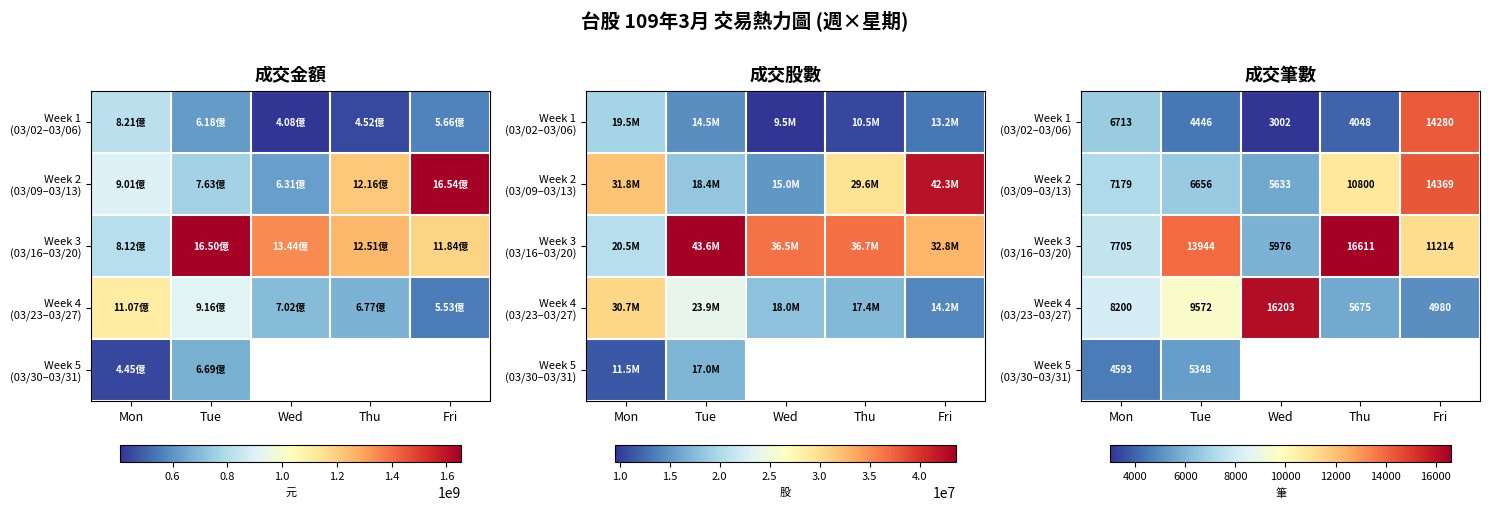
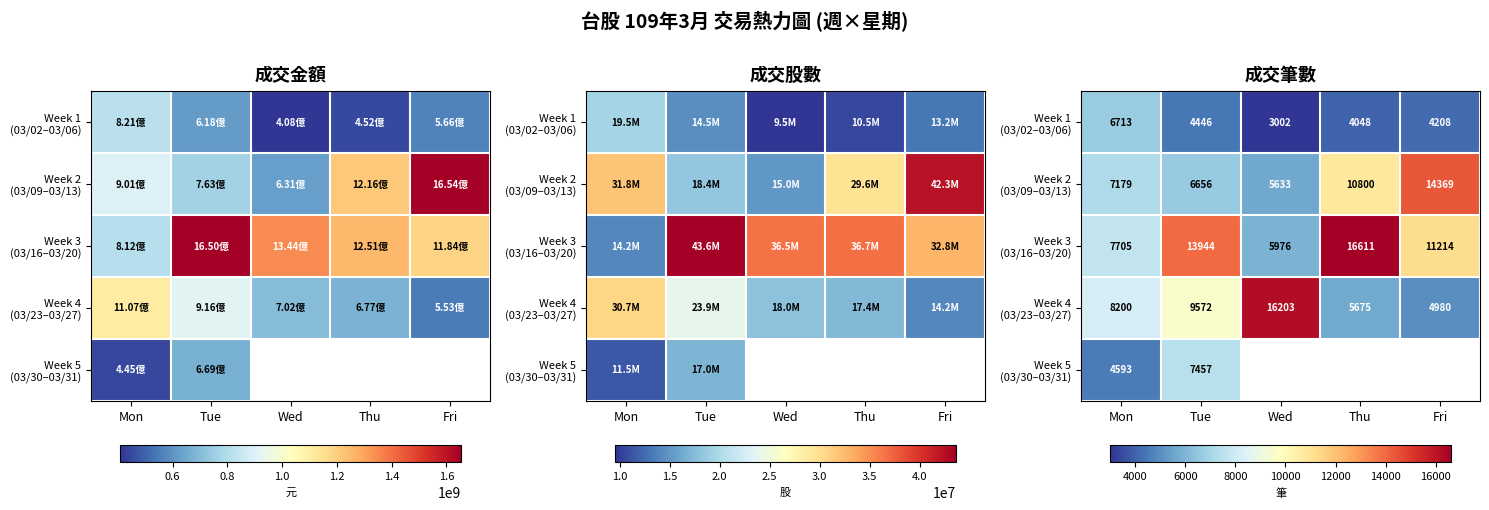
成交股數, Week 3 (03/16–03/20), Mon: 20.5M -> 14.2M
成交筆數, Week 1 (03/02–03/06), Fri: 14280 -> 4208
成交筆數, Week 5 (03/30–03/31), Tue: 5348 -> 7457
